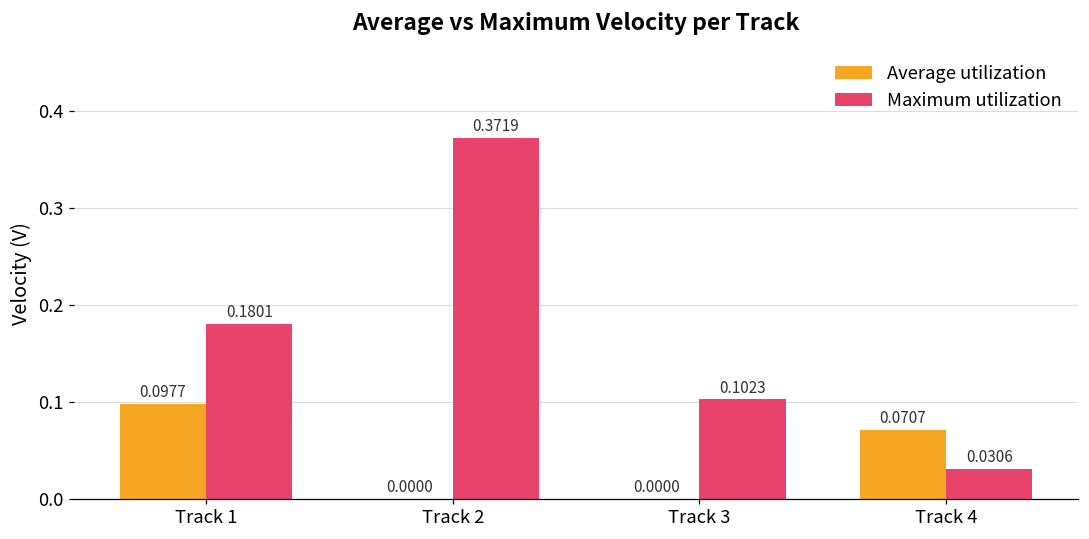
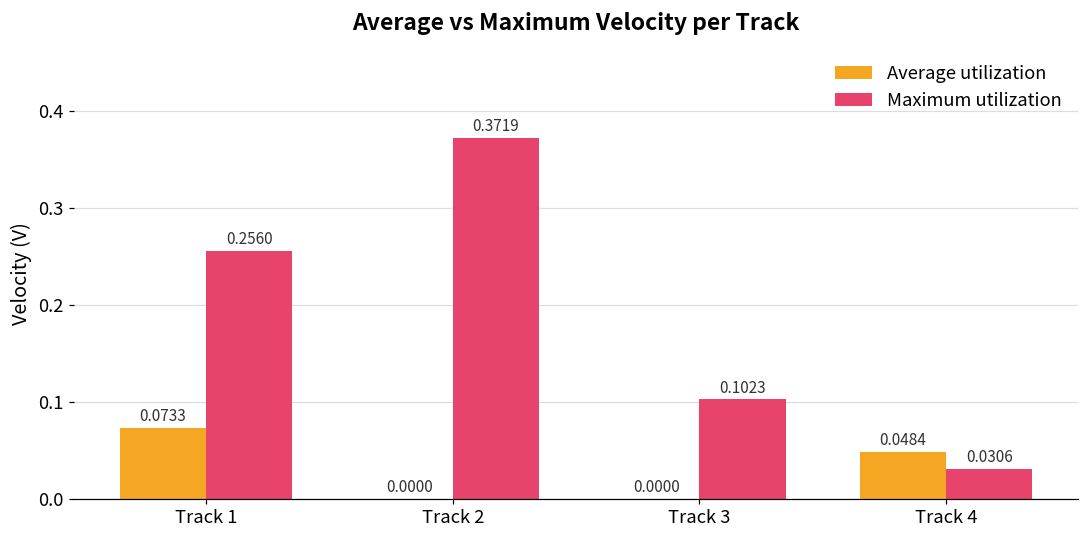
Average utilization, Track 1: 0.0977 -> 0.0733
Maximum utilization, Track 1: 0.1801 -> 0.2560
Average utilization, Track 4: 0.0707 -> 0.0484
